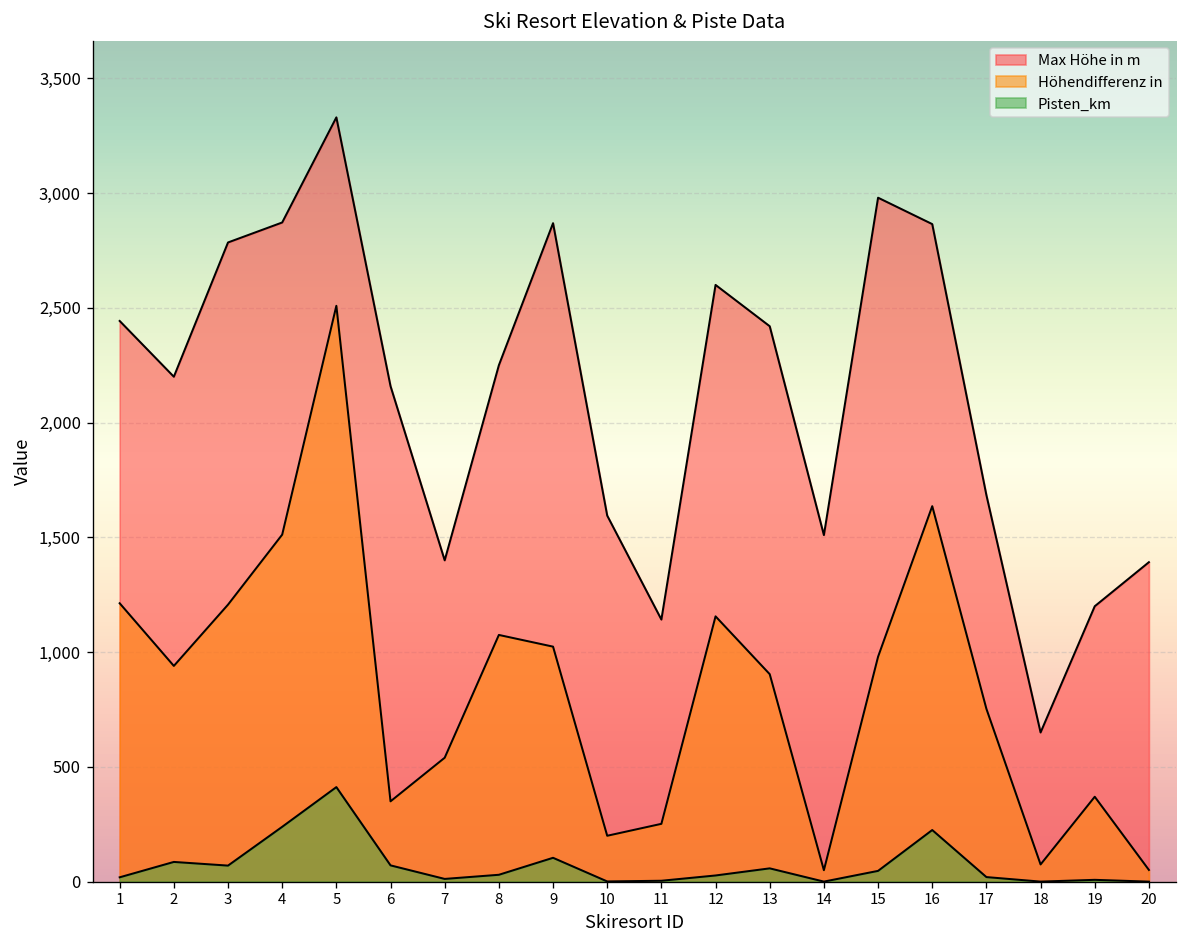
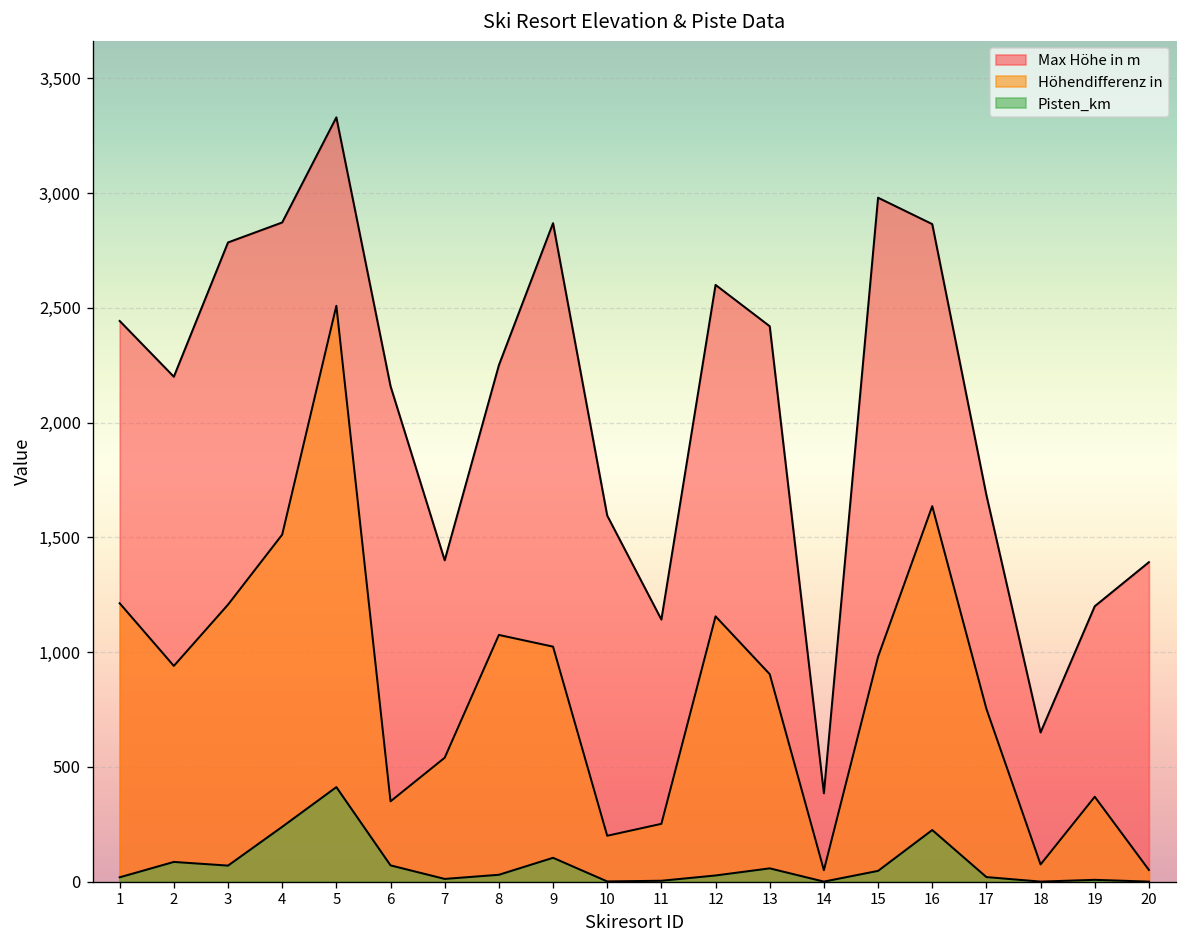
Max Höhe in m, 14: 1,510 -> 390
